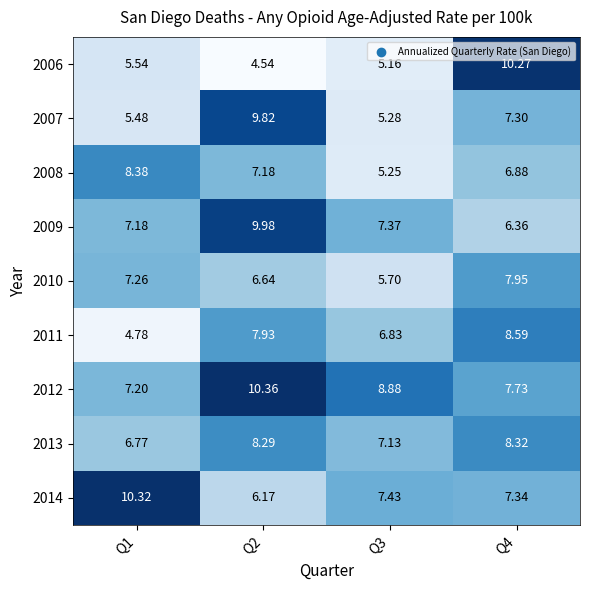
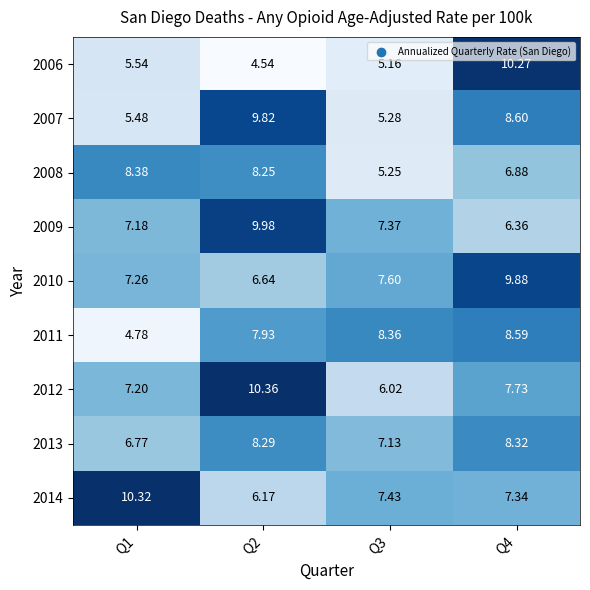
2007, Q4: 7.30 -> 8.60
2008, Q2: 7.18 -> 8.25
2010, Q3: 5.70 -> 7.60
2010, Q4: 7.95 -> 9.88
2011, Q3: 6.83 -> 8.36
2012, Q3: 8.88 -> 6.02
